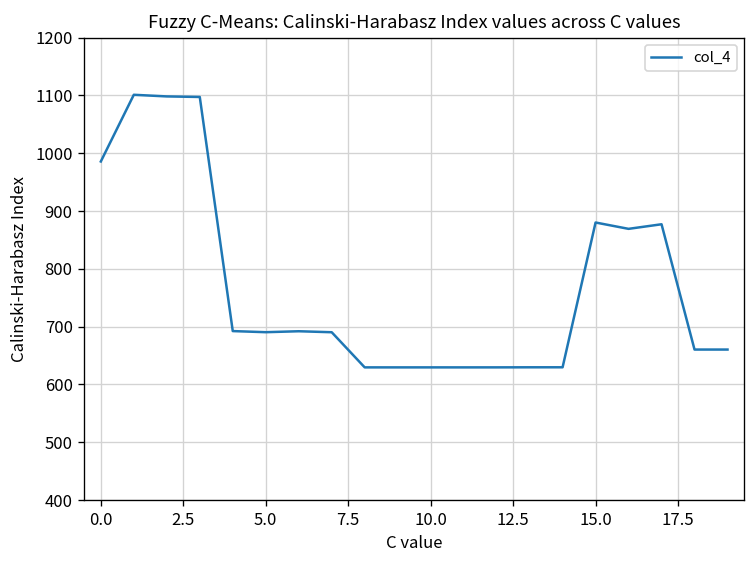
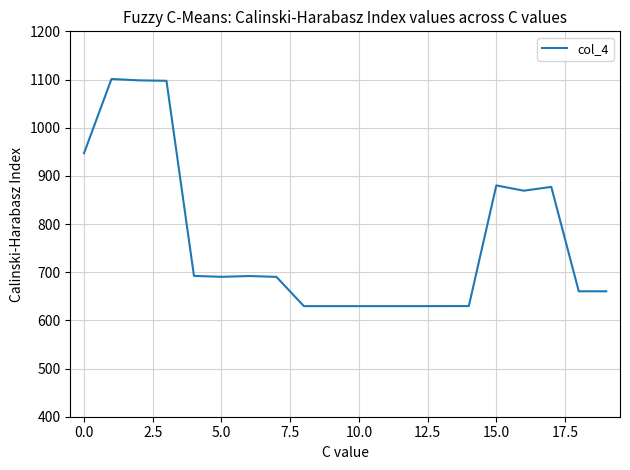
0.0: 990 -> 950
